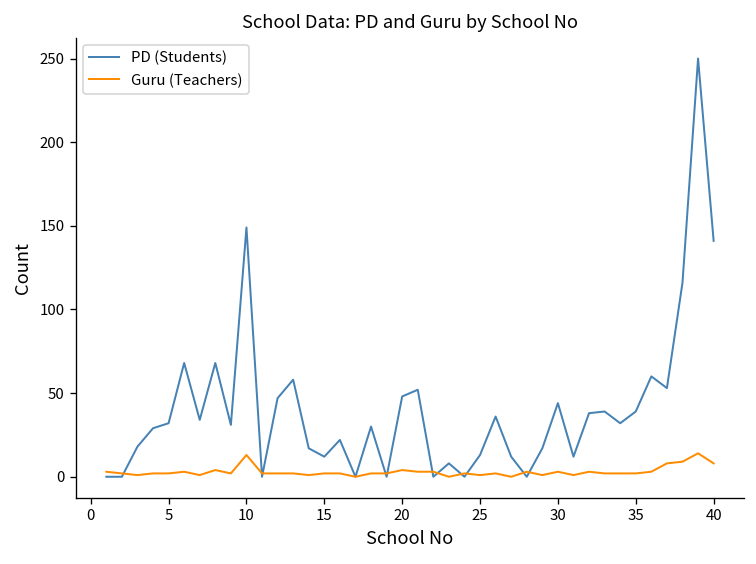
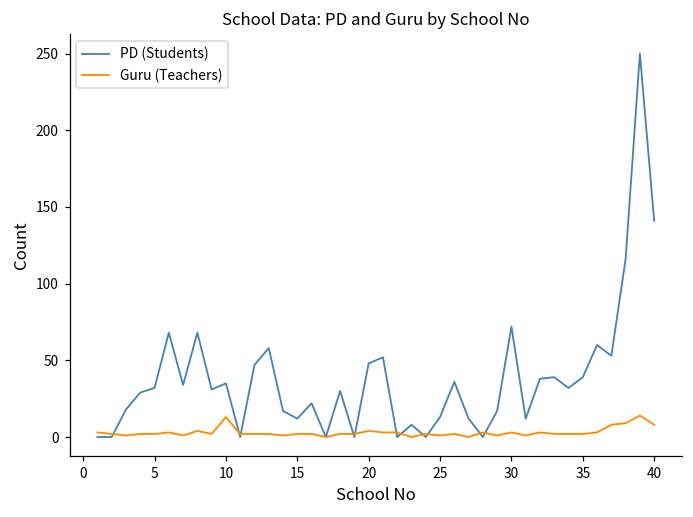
PD (Students), 10: 149 -> 35
PD (Students), 30: 44 -> 72
